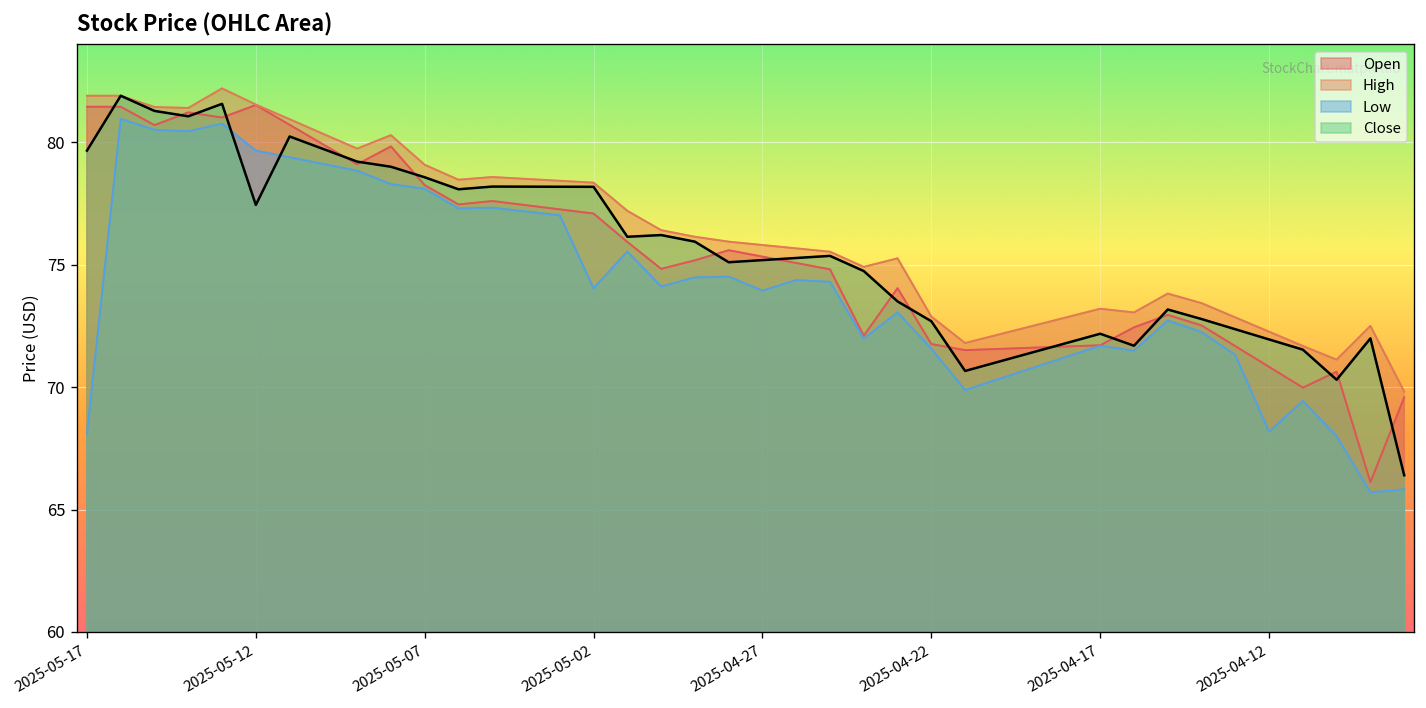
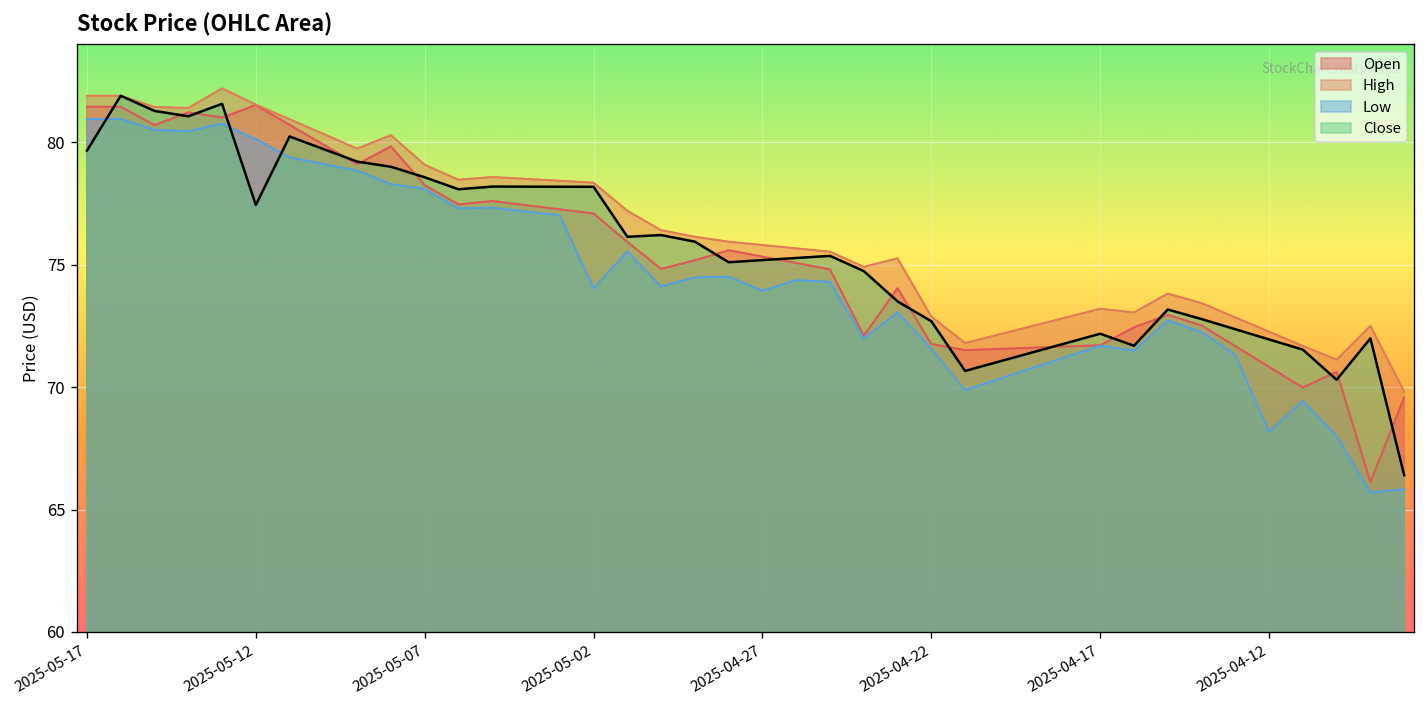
Low, 2025-05-17: 68.1 -> 80.9
Low, 2025-05-12: 79.7 -> 80.1
